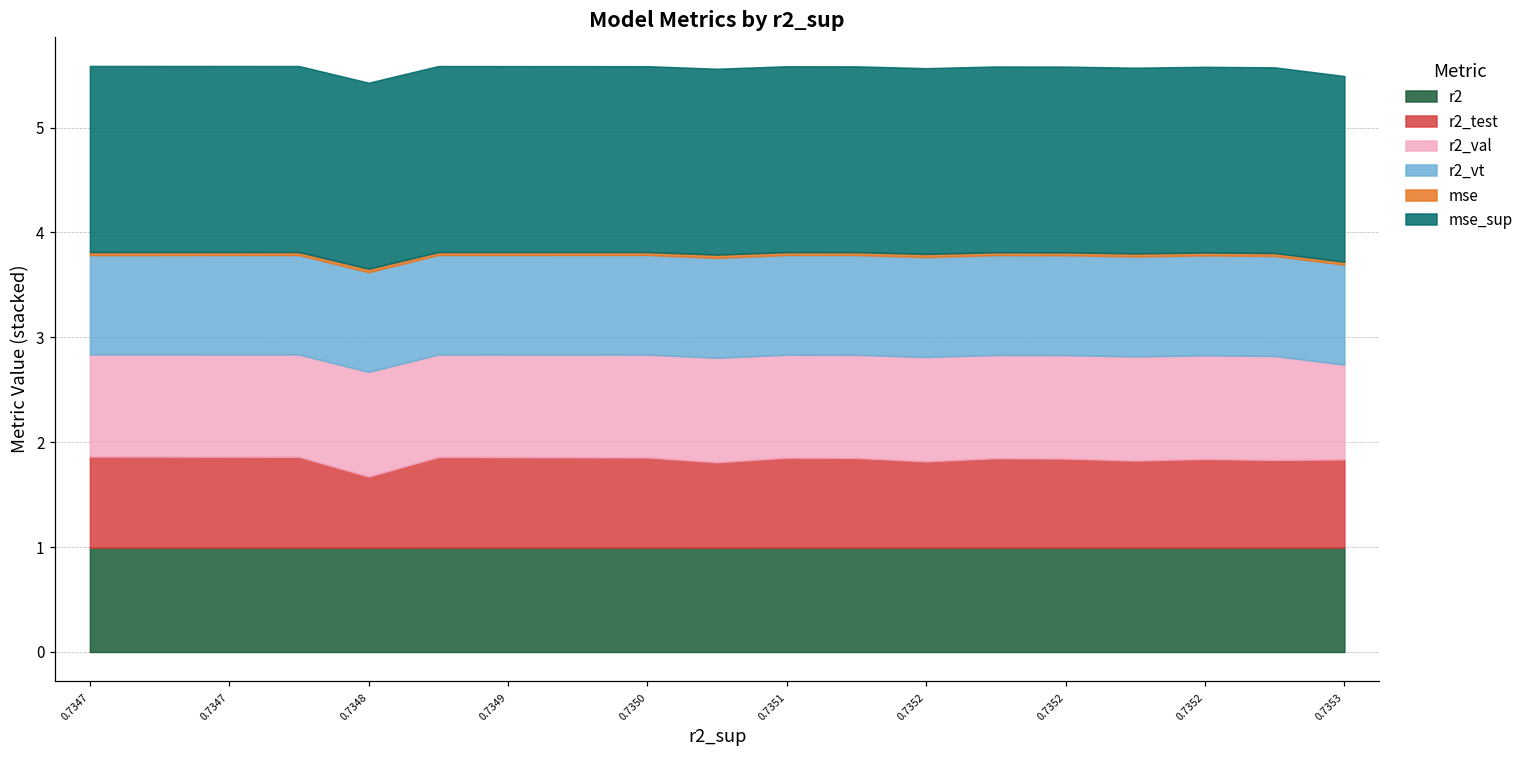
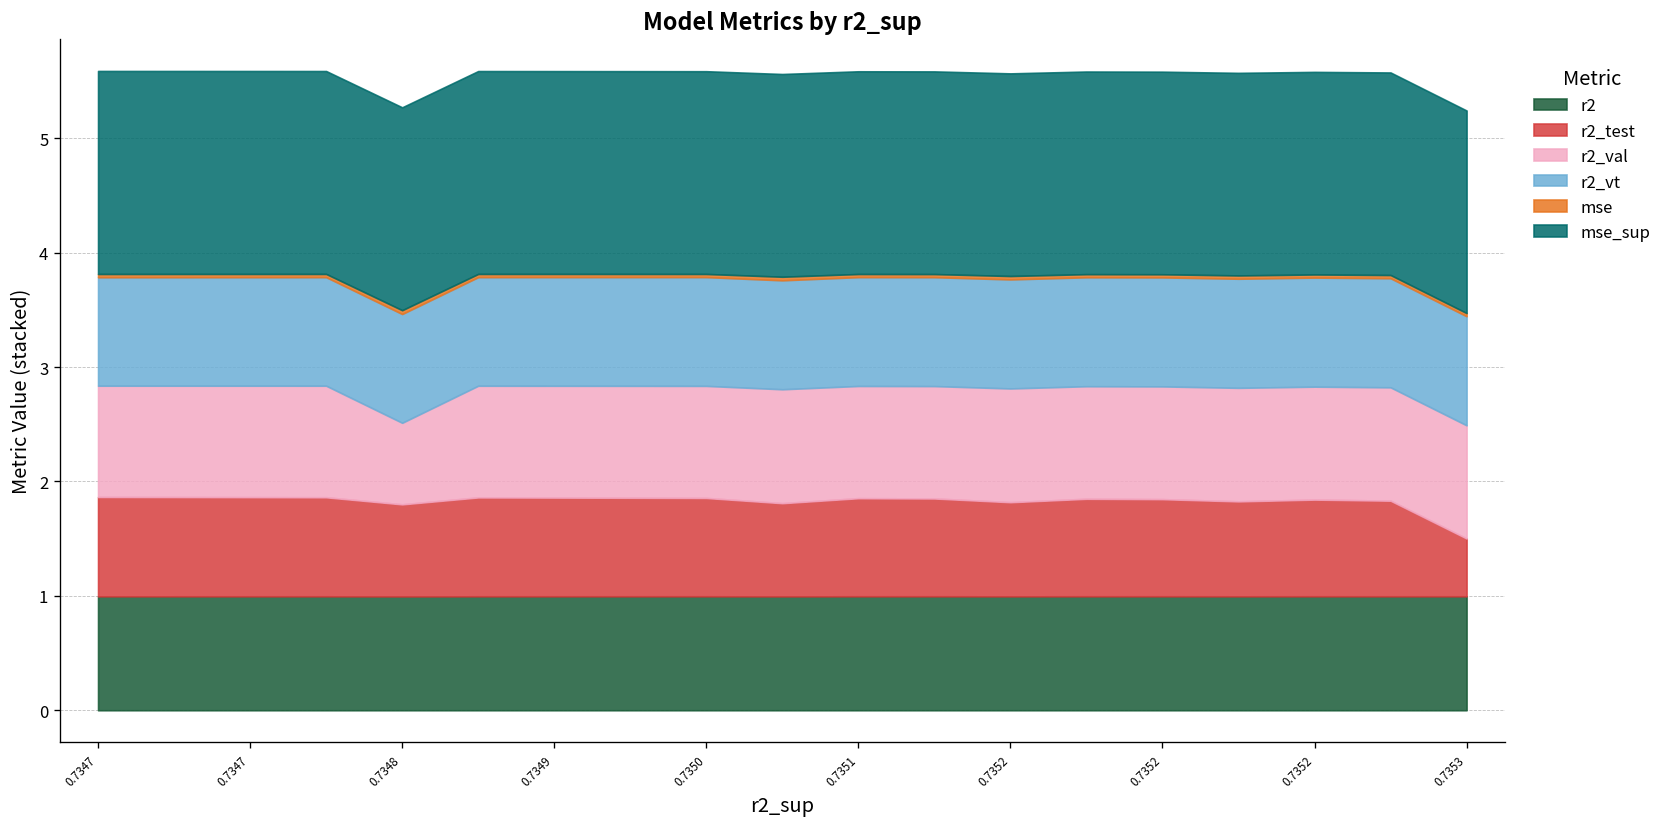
r2_test, 0.7348: 0.7 -> 0.8
r2_val, 0.7348: 1.0 -> 0.7
r2_test, 0.7353: 0.8 -> 0.5
r2_val, 0.7353: 0.9 -> 1.0
